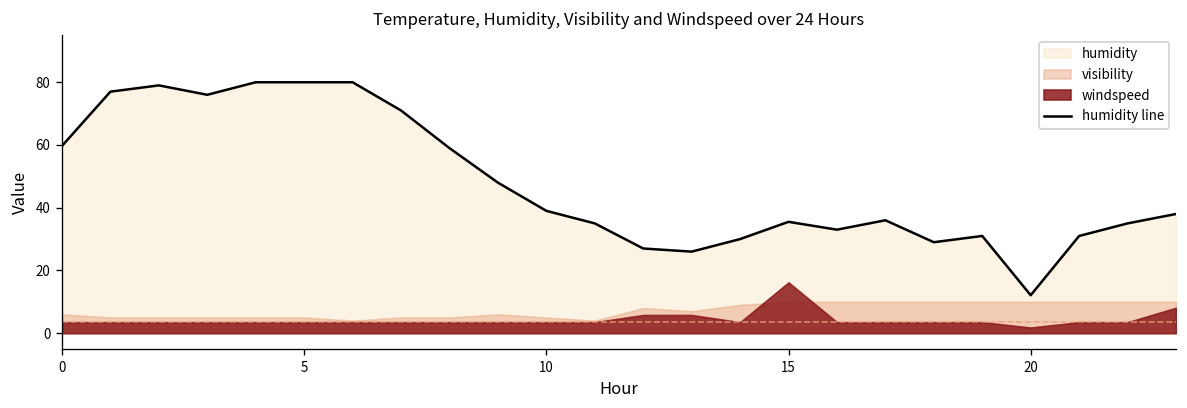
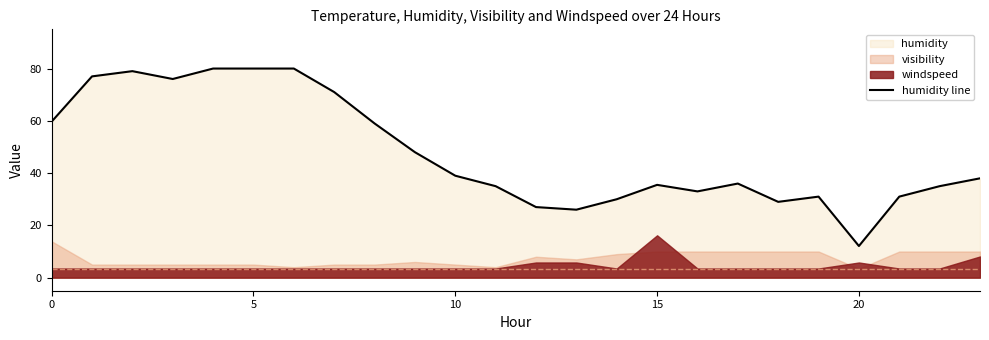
visibility, 0: 6 -> 14
visibility, 20: 10 -> 3
windspeed, 20: 2 -> 6
